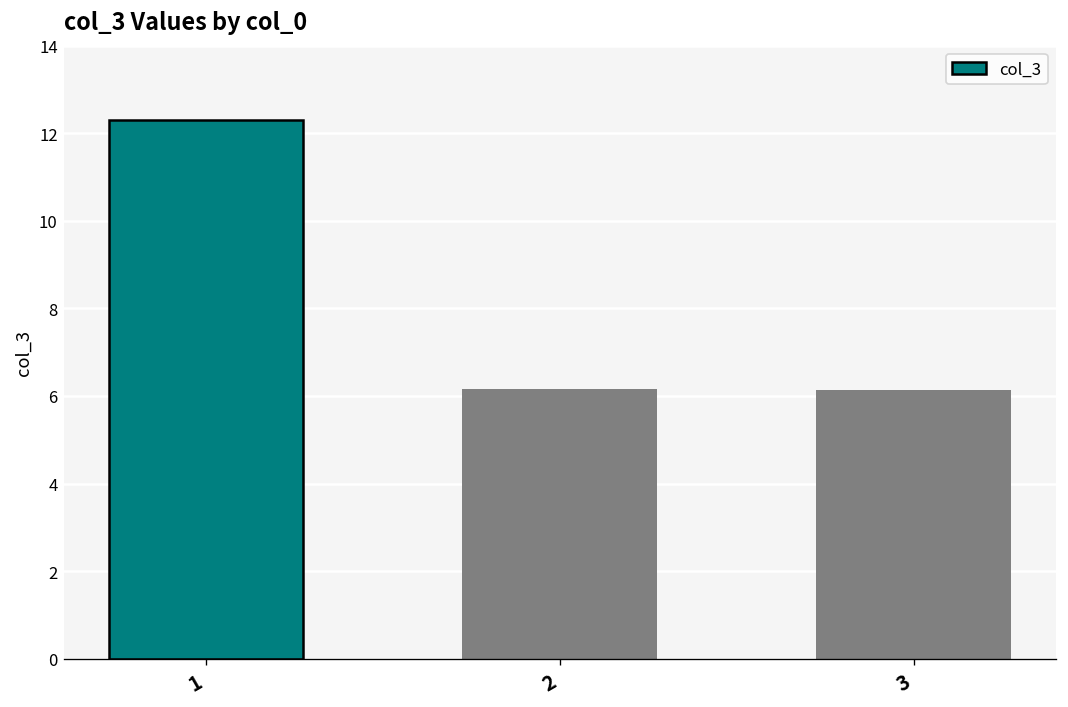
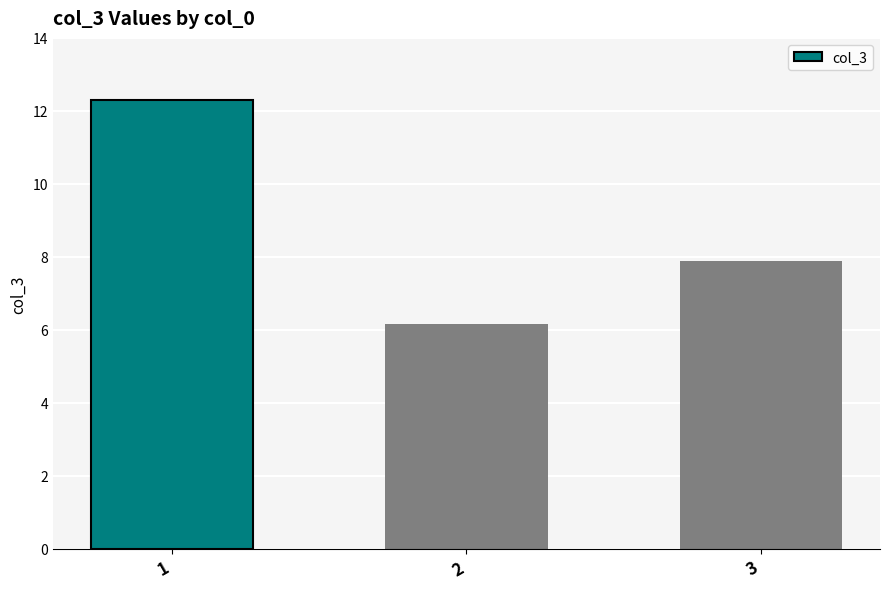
3: 6.1 -> 7.9
